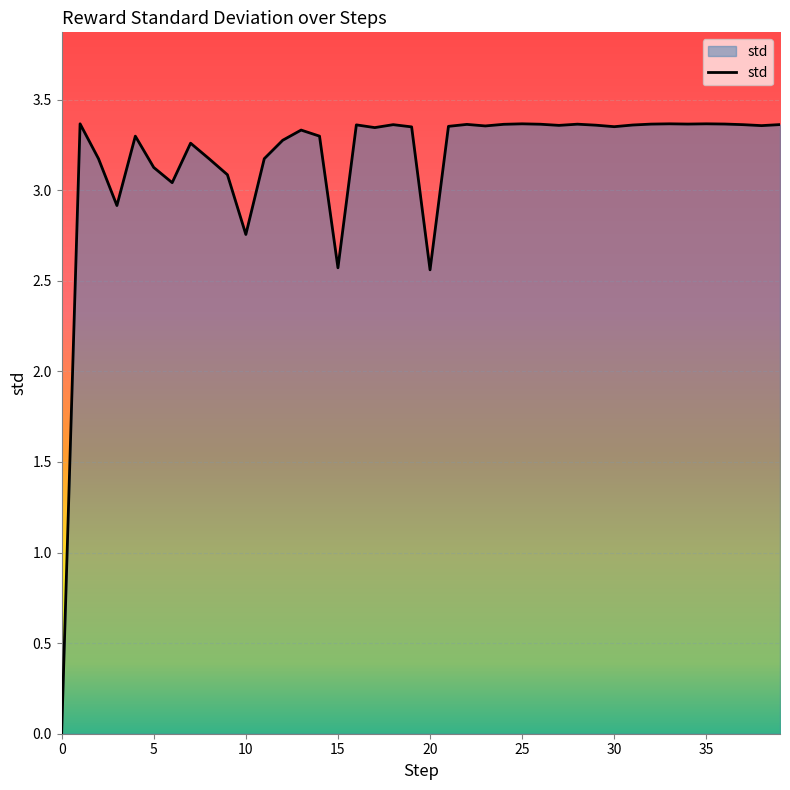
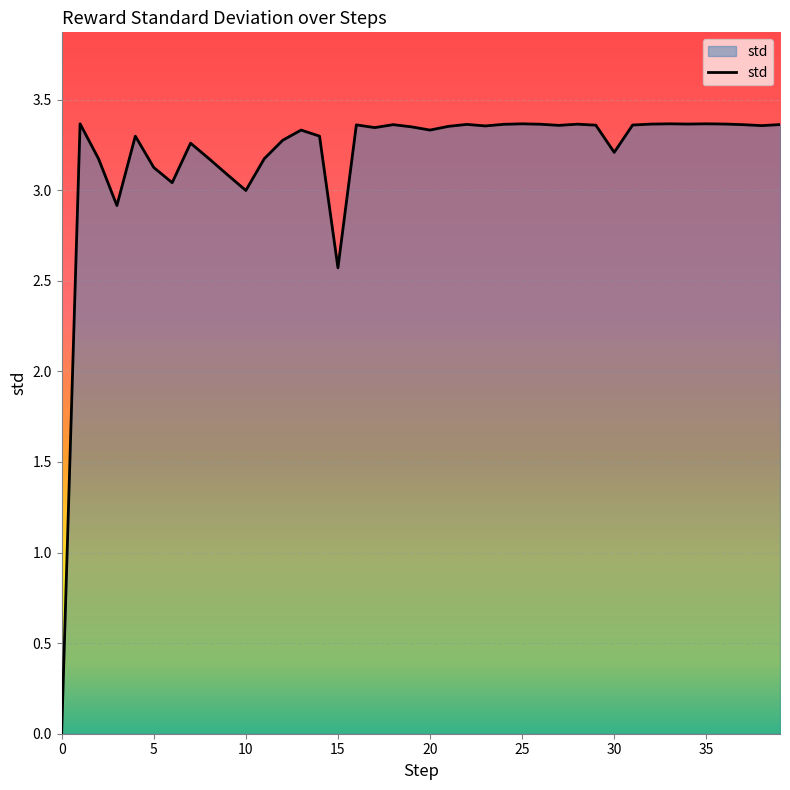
10: 2.76 -> 3.00
20: 2.56 -> 3.33
30: 3.35 -> 3.21
